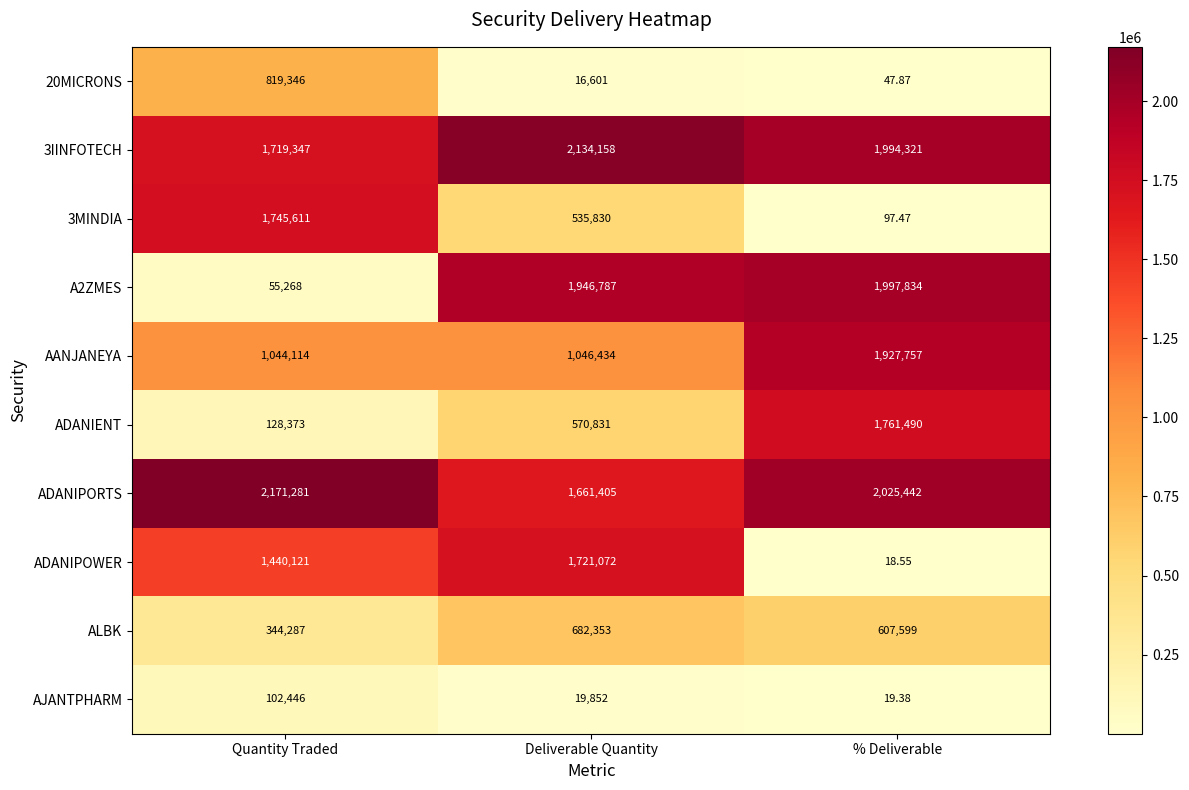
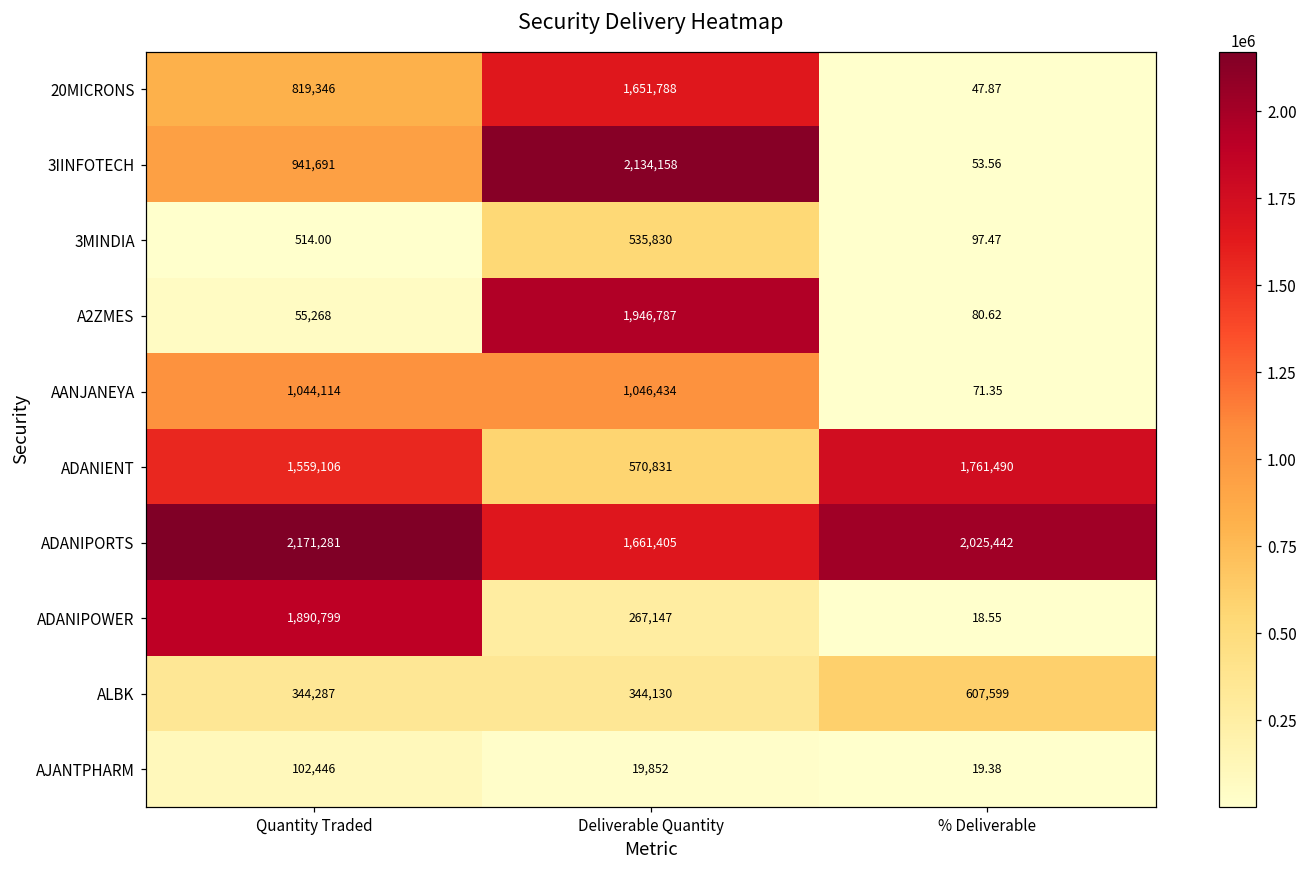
20MICRONS, Deliverable Quantity: 16,601 -> 1,651,788
3IINFOTECH, Quantity Traded: 1,719,347 -> 941,691
3IINFOTECH, % Deliverable: 1,994,321 -> 53.56
3MINDIA, Quantity Traded: 1,745,611 -> 514.00
A2ZMES, % Deliverable: 1,997,834 -> 80.62
AANJANEYA, % Deliverable: 1,927,757 -> 71.35
ADANIENT, Quantity Traded: 128,373 -> 1,559,106
ADANIPOWER, Quantity Traded: 1,440,121 -> 1,890,799
ADANIPOWER, Deliverable Quantity: 1,721,072 -> 267,147
ALBK, Deliverable Quantity: 682,353 -> 344,130
